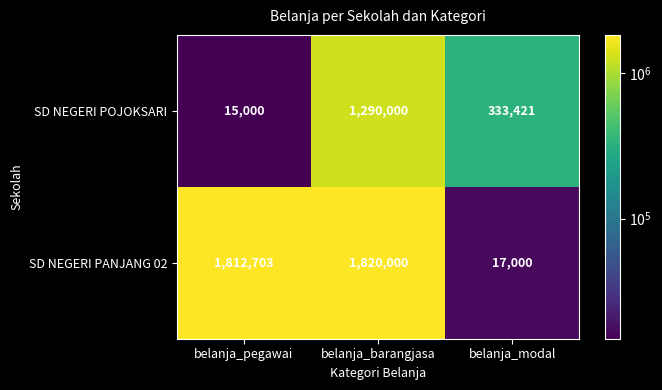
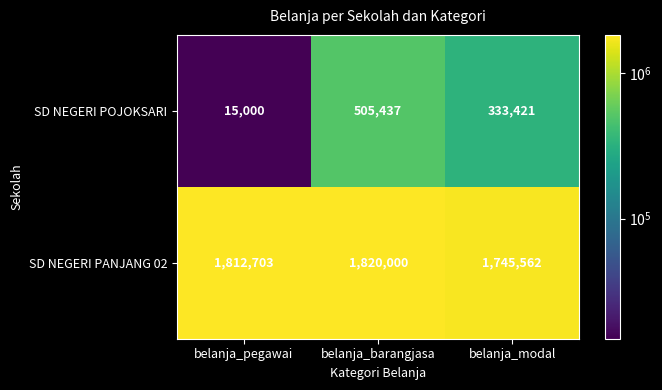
SD NEGERI POJOKSARI, belanja_barangjasa: 1,290,000 -> 505,437
SD NEGERI PANJANG 02, belanja_modal: 17,000 -> 1,745,562
